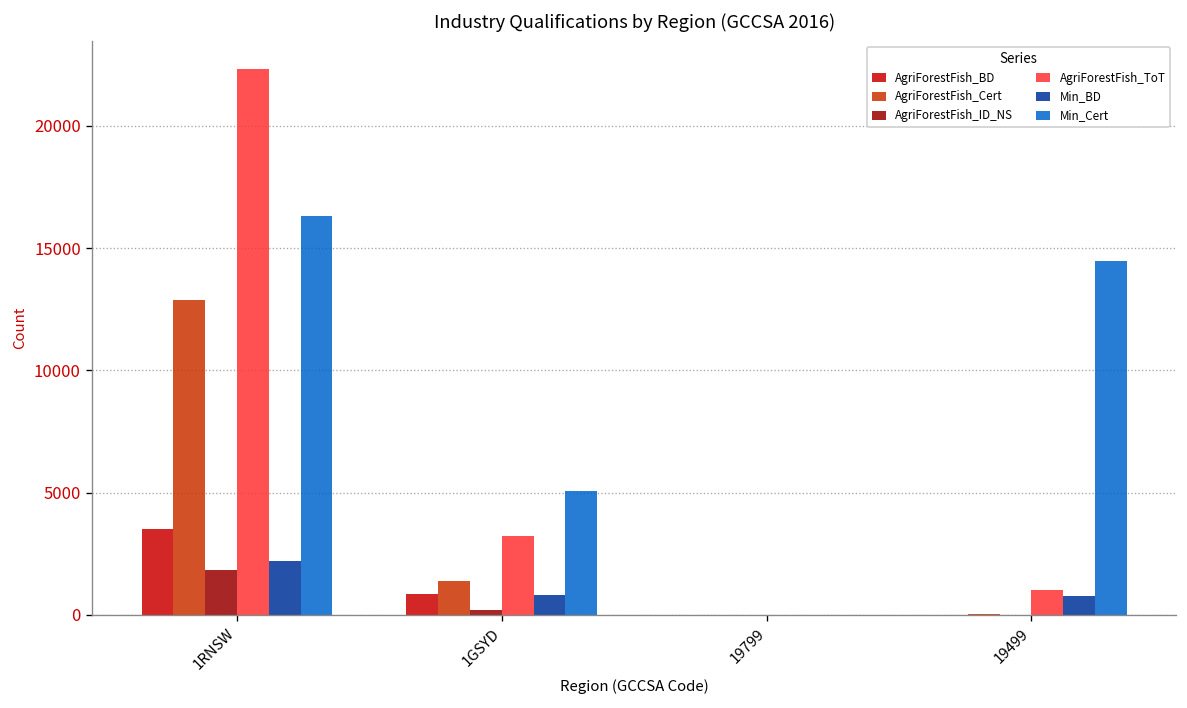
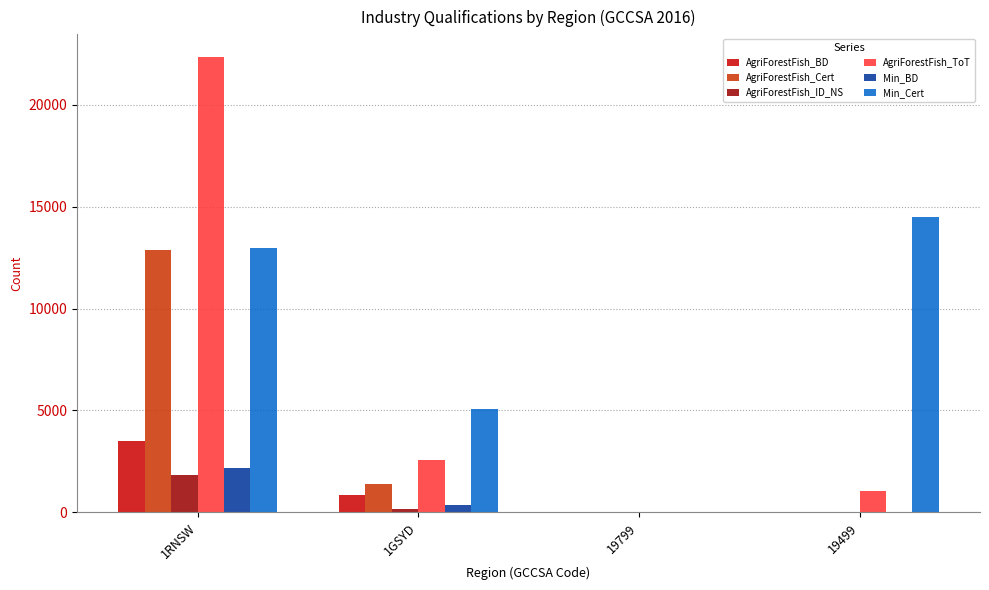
Min_Cert, 1RNSW: 16300 -> 13000
AgriForestFish_ToT, 1GSYD: 3200 -> 2600
Min_BD, 1GSYD: 800 -> 400
Min_BD, 19499: 800 -> 0
